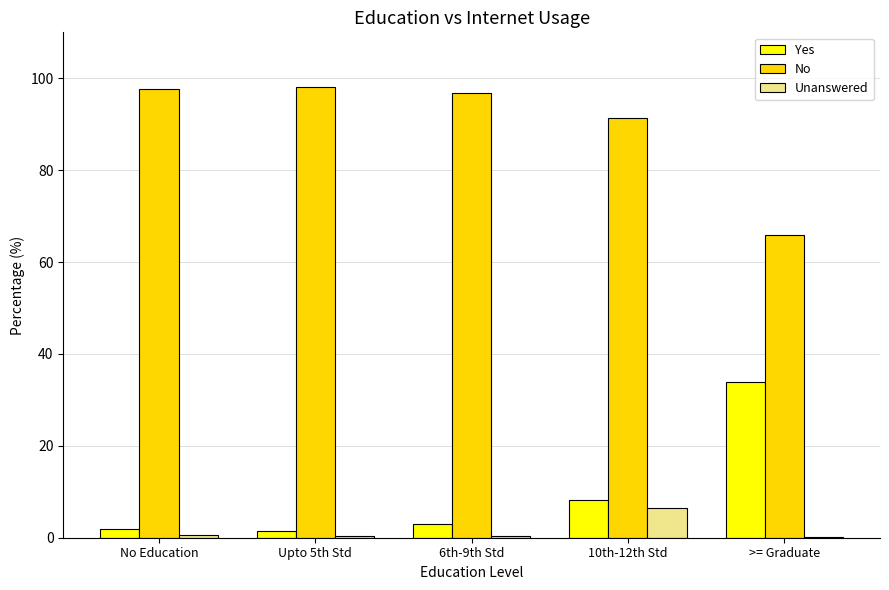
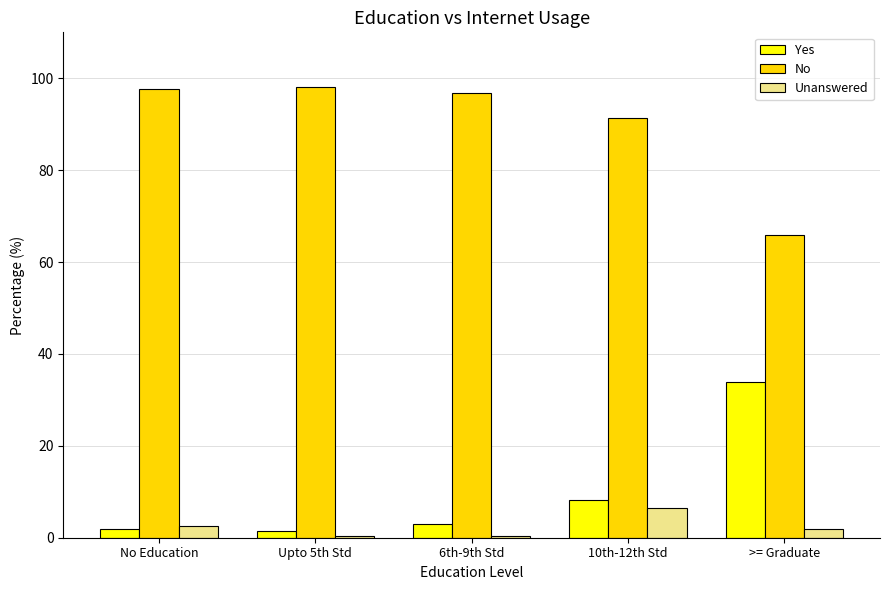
Unanswered, No Education: 1 -> 3
Unanswered, >= Graduate: 0 -> 2
